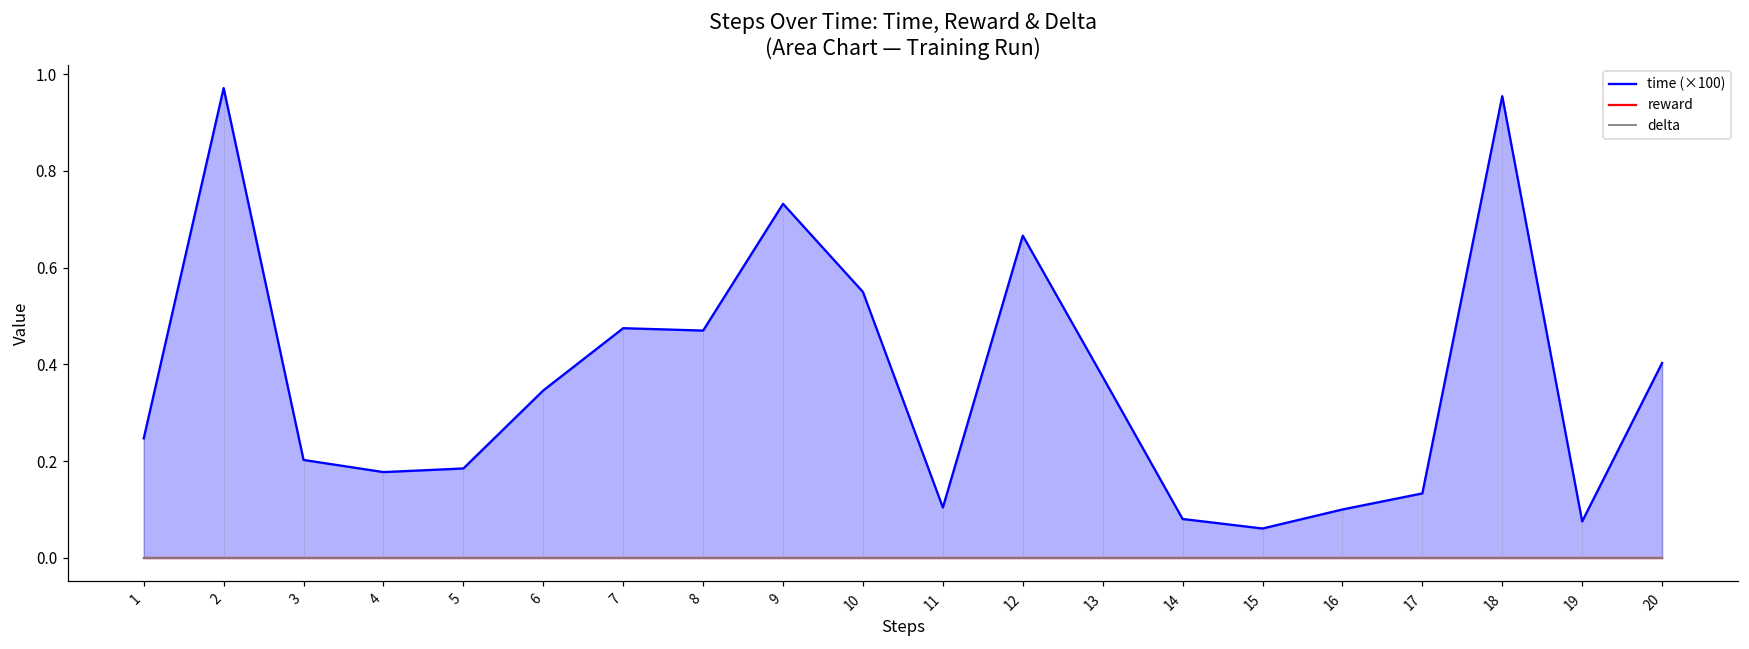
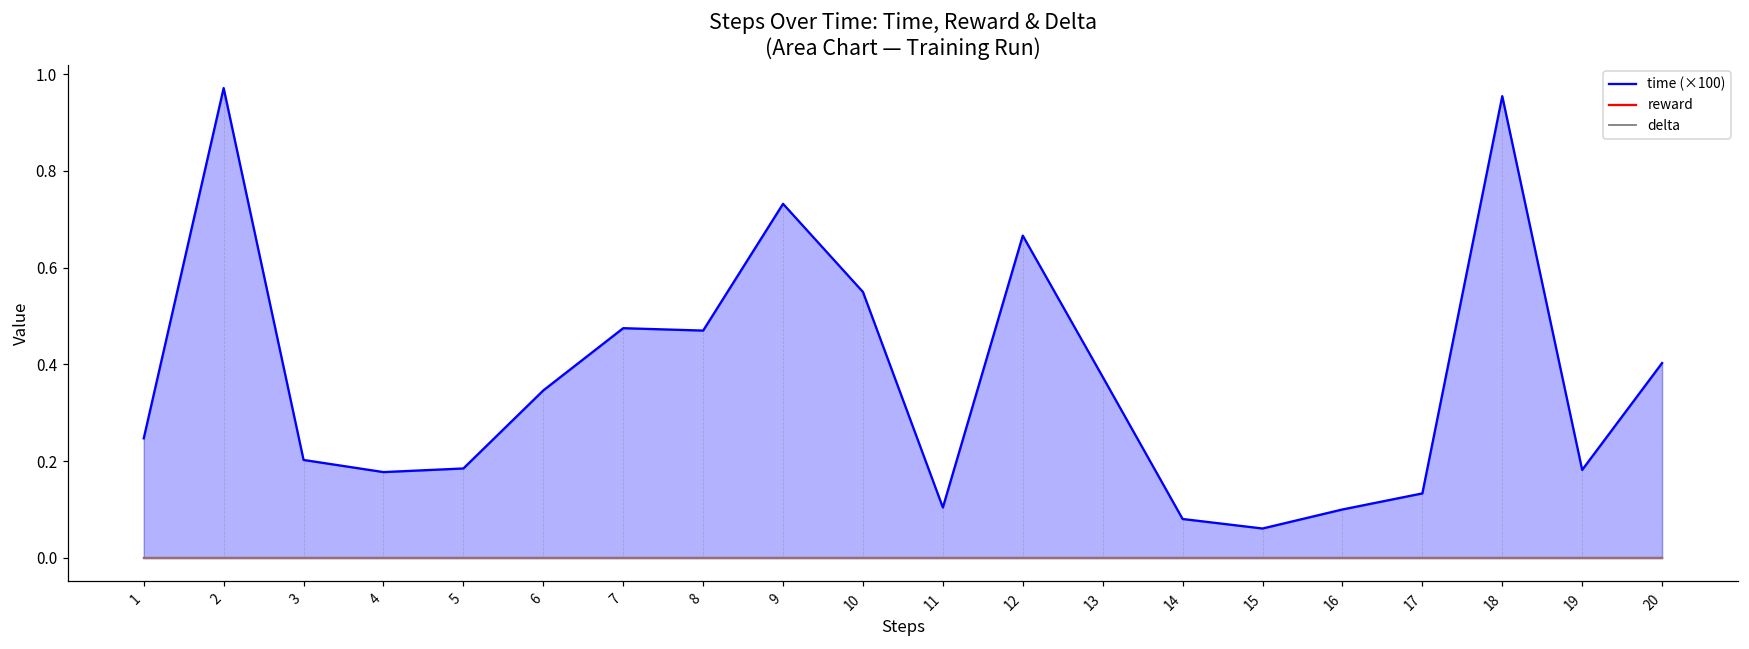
time (×100), 19: 0.08 -> 0.18
